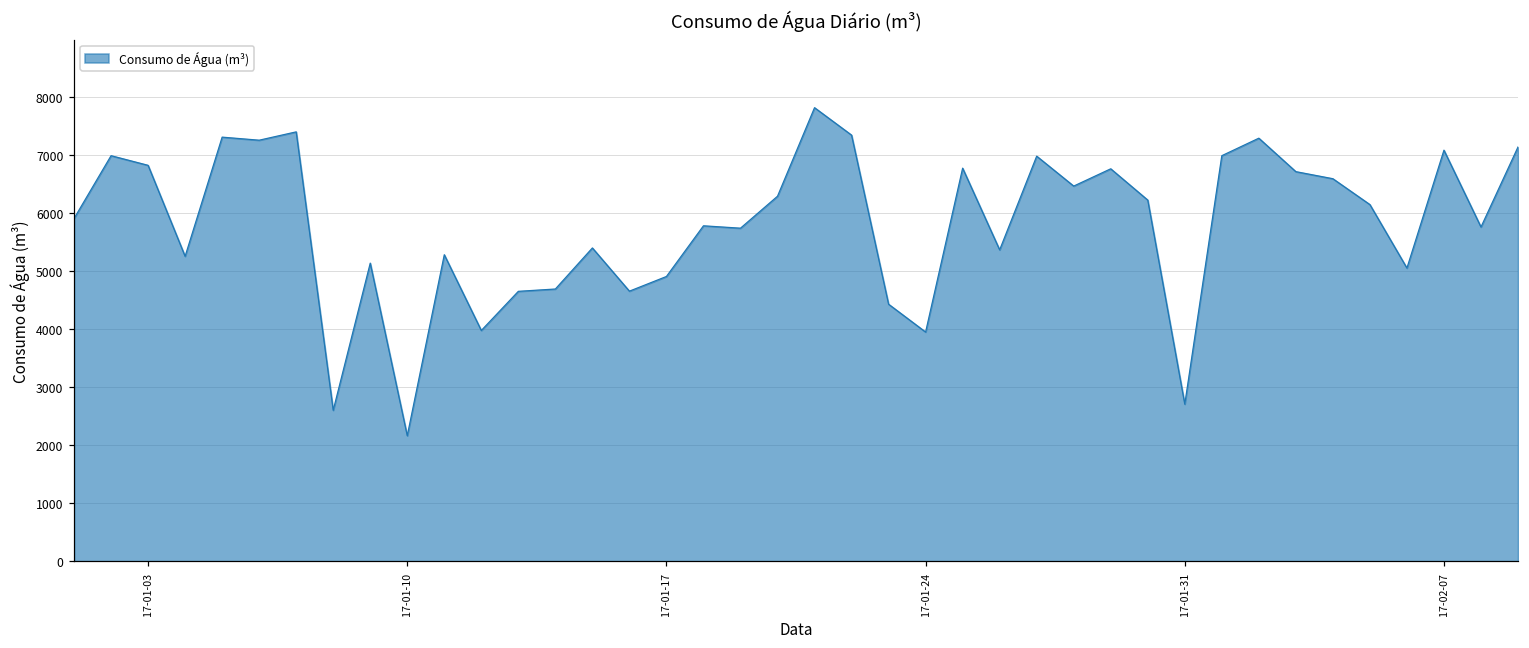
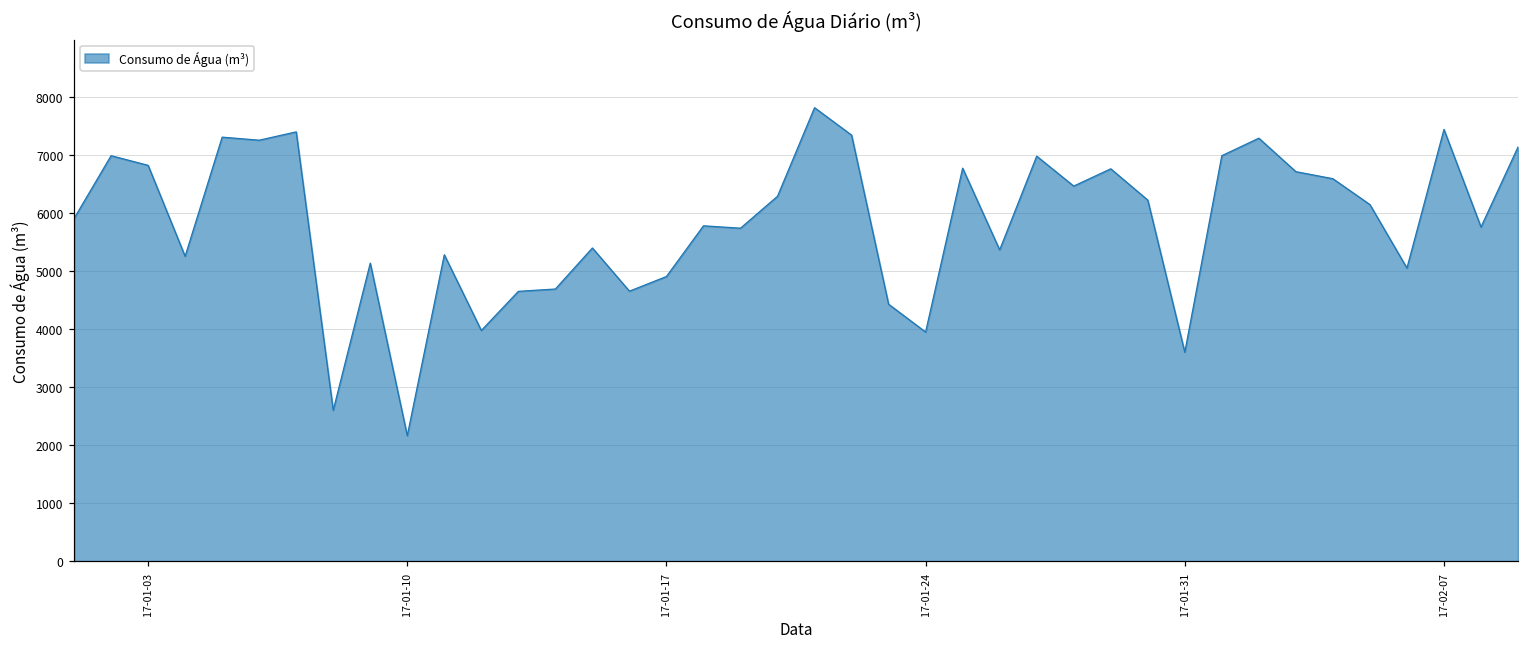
17-01-31: 2700 -> 3600
17-02-07: 7100 -> 7400
